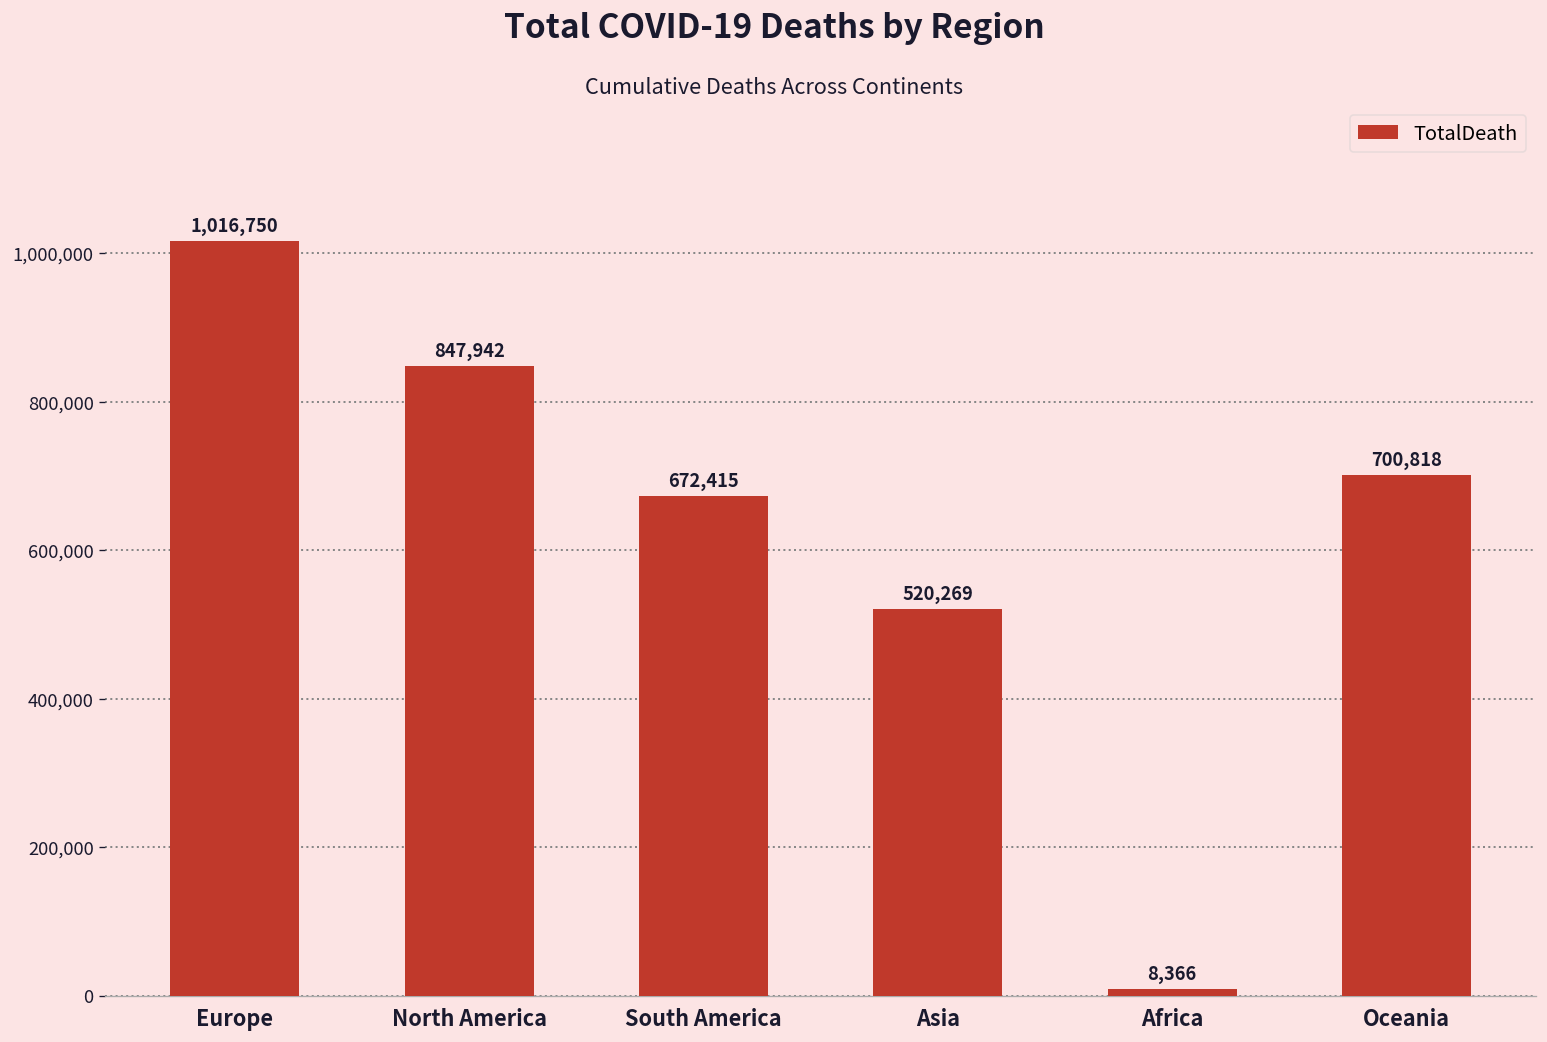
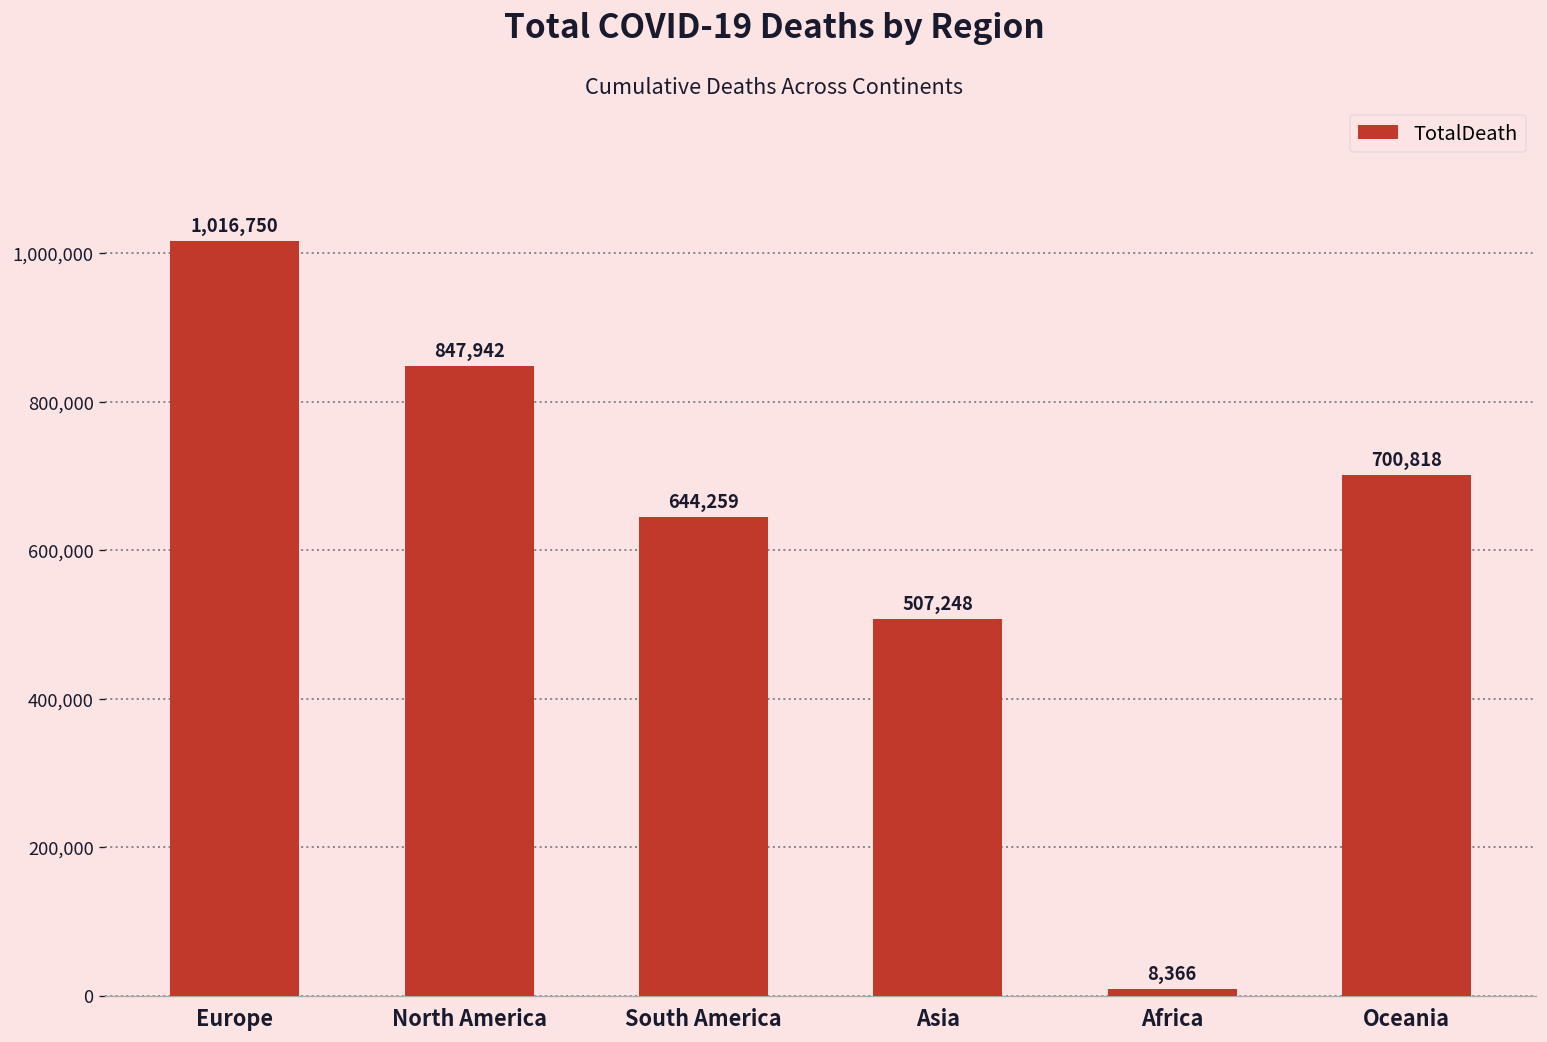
South America: 672,415 -> 644,259
Asia: 520,269 -> 507,248
